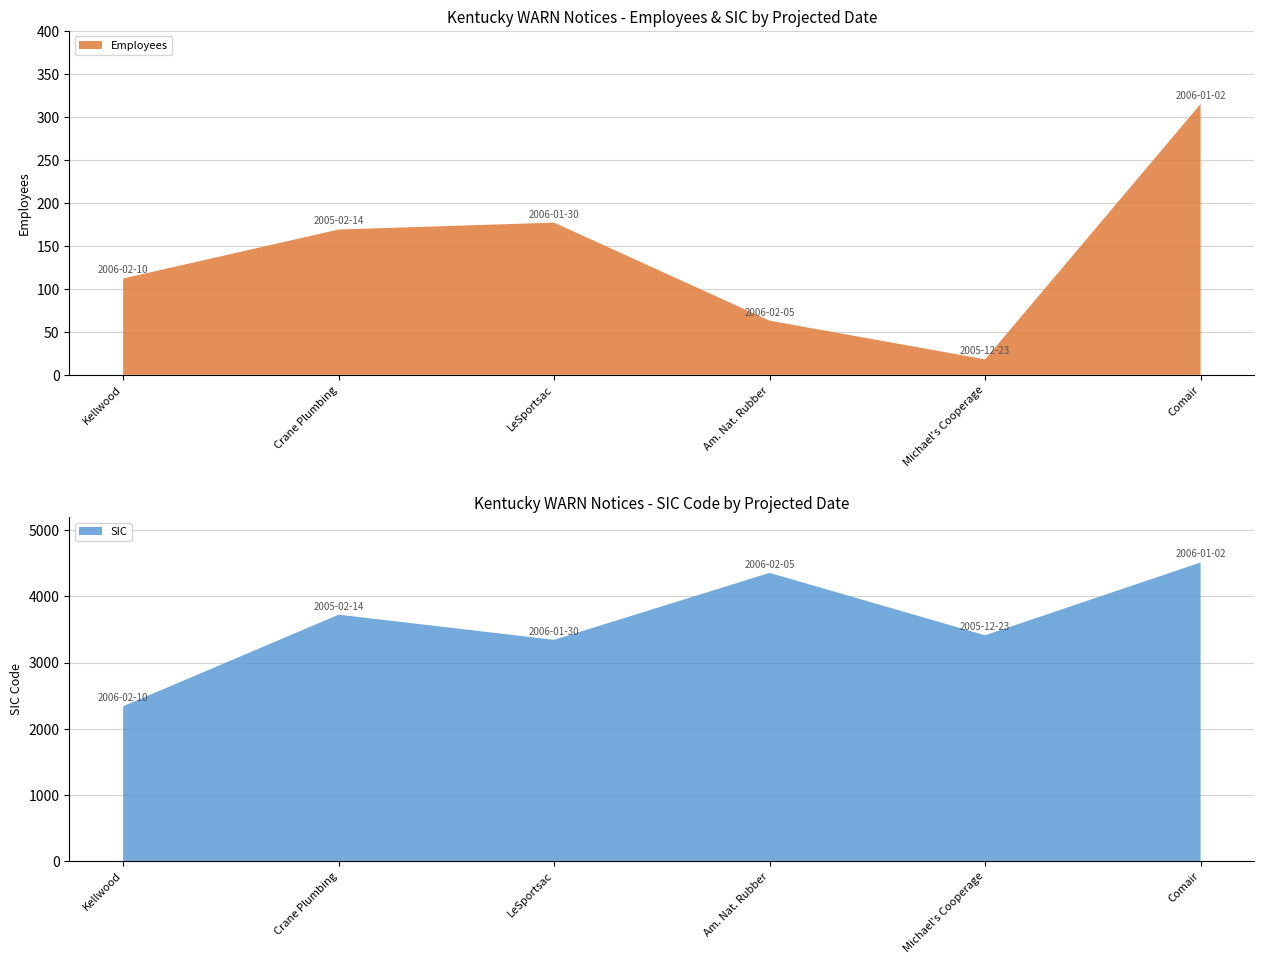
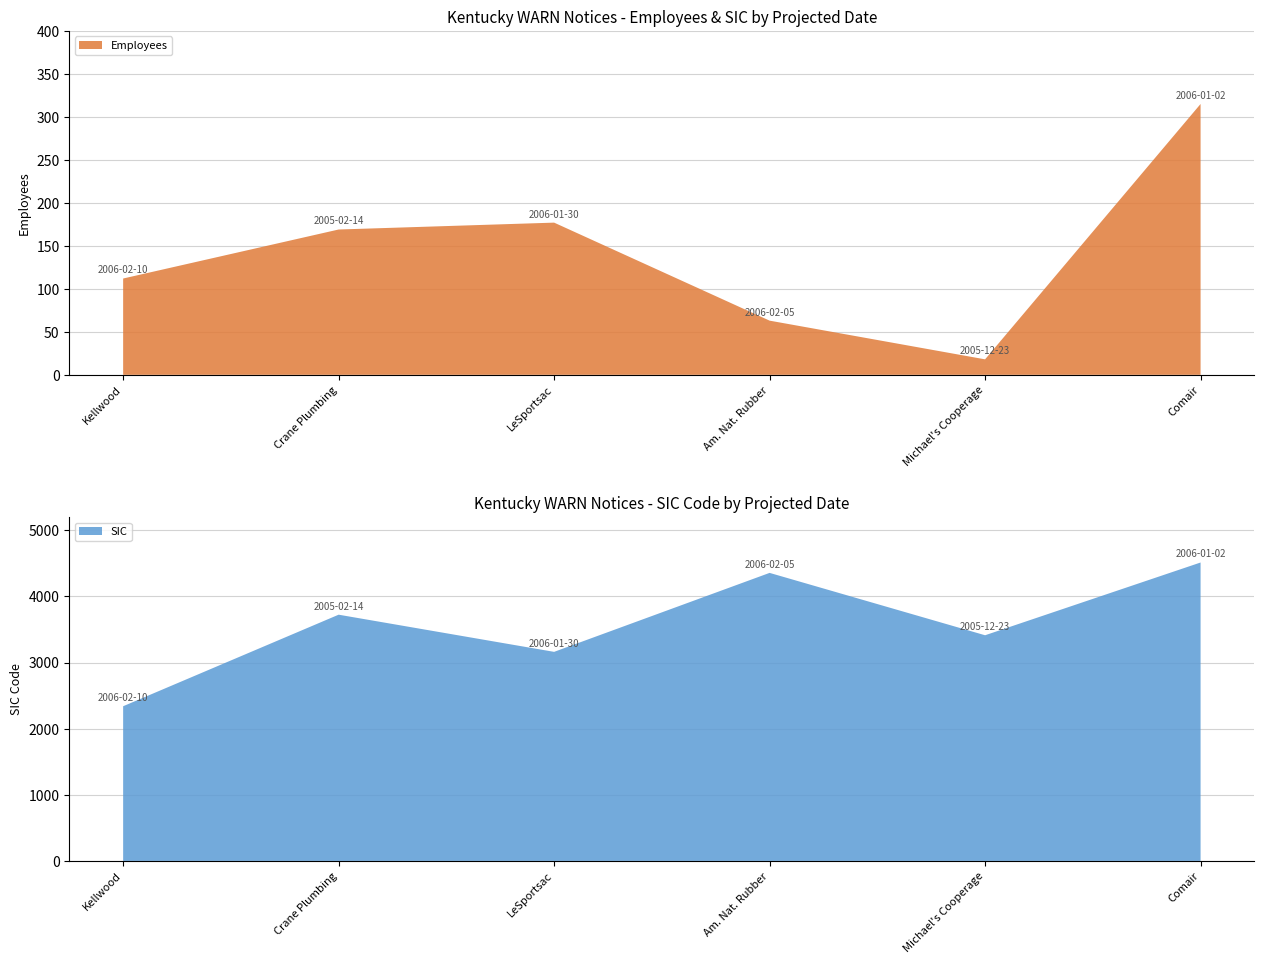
Kentucky WARN Notices - SIC Code by Projected Date, LeSportsac: 3300 -> 3200
